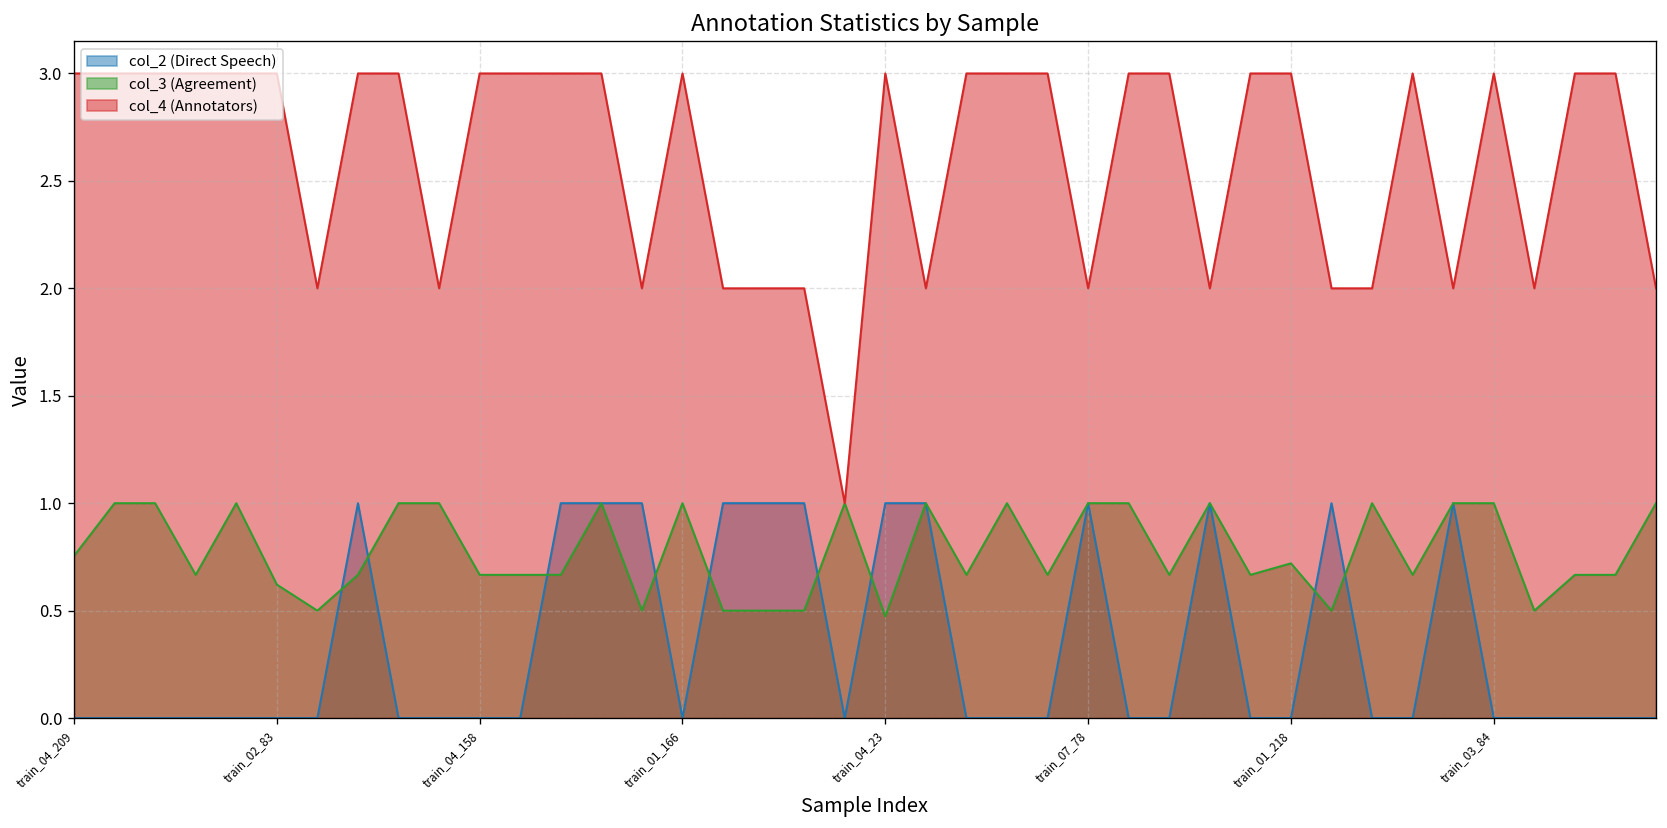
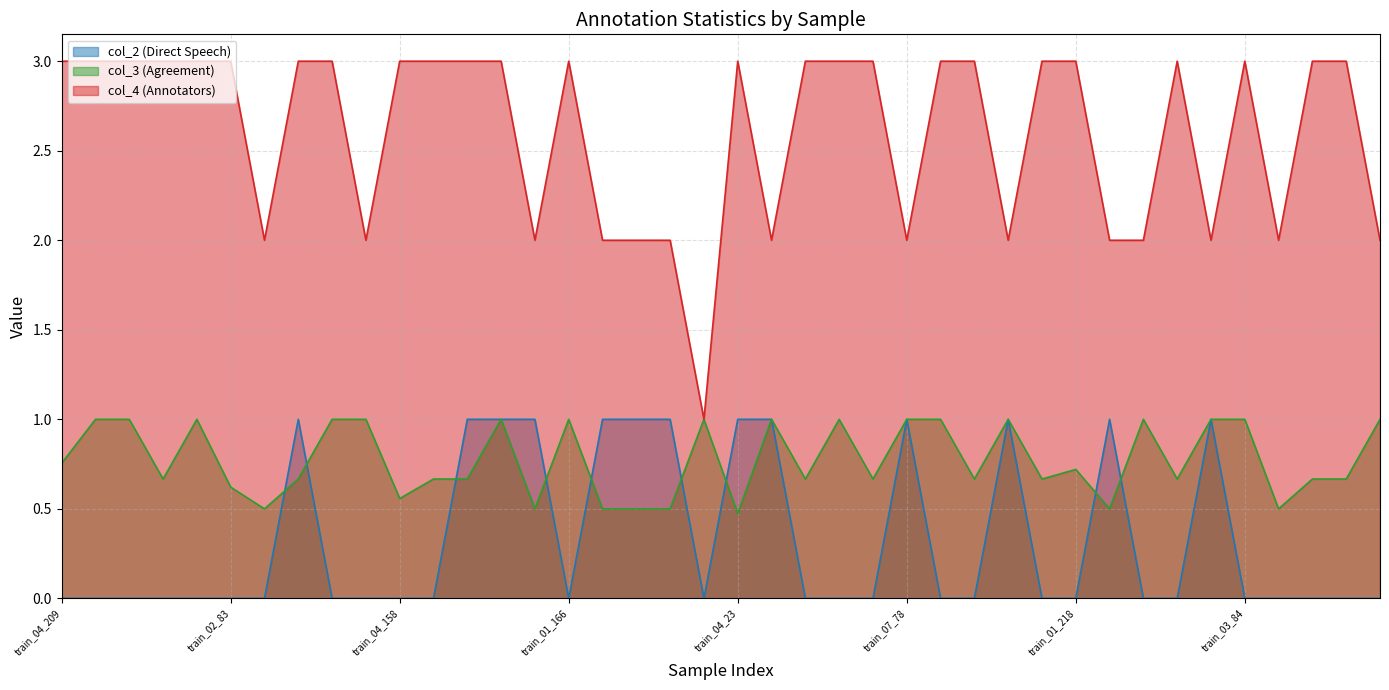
col_3 (Agreement), train_04_158: 0.67 -> 0.56
